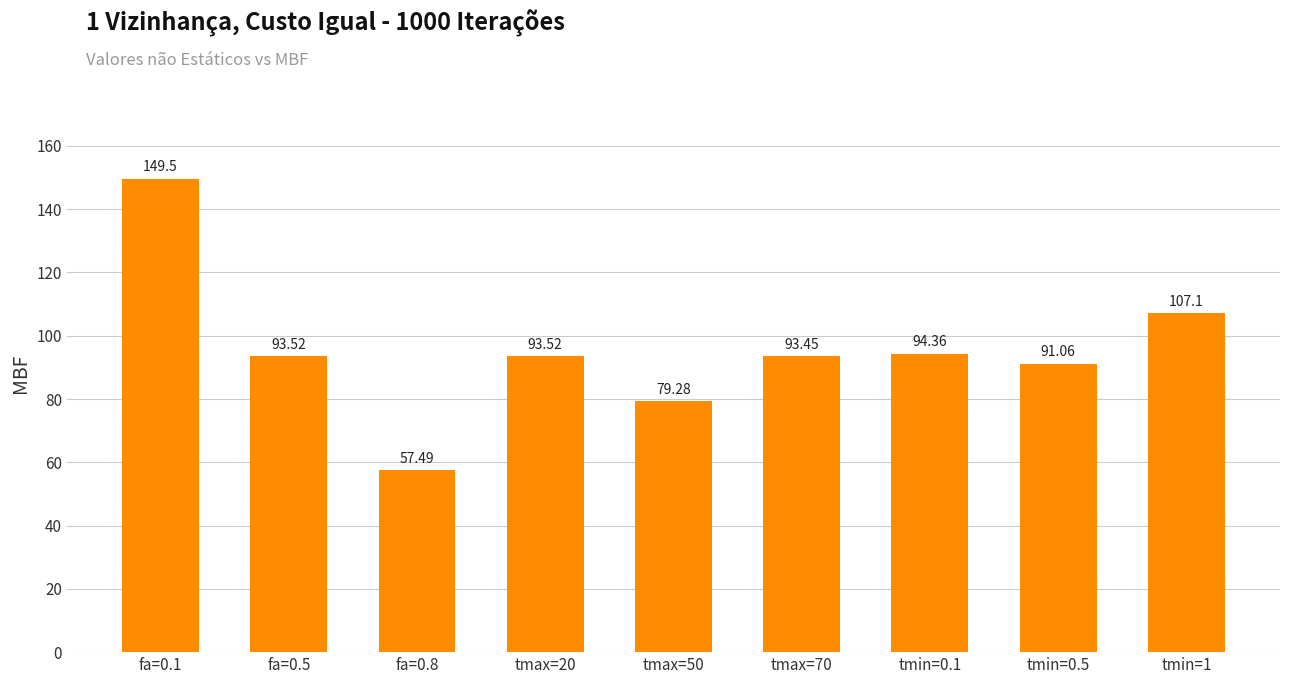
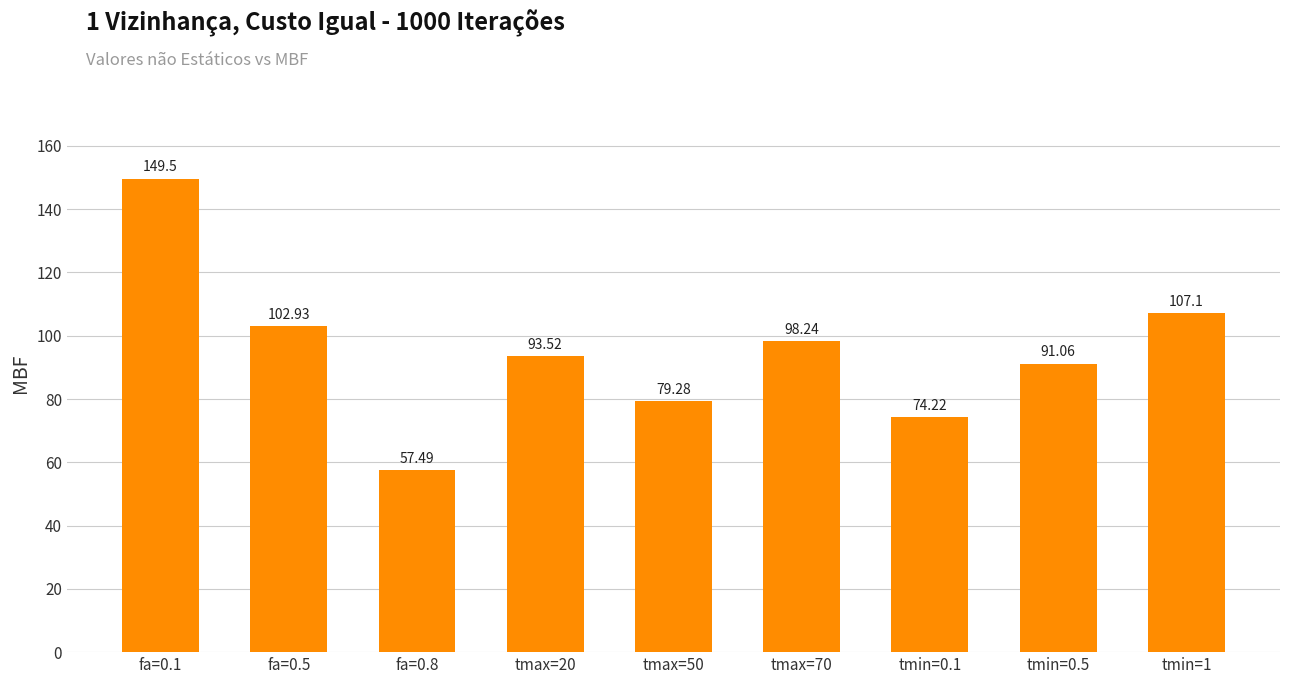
fa=0.5: 93.52 -> 102.93
tmax=70: 93.45 -> 98.24
tmin=0.1: 94.36 -> 74.22
